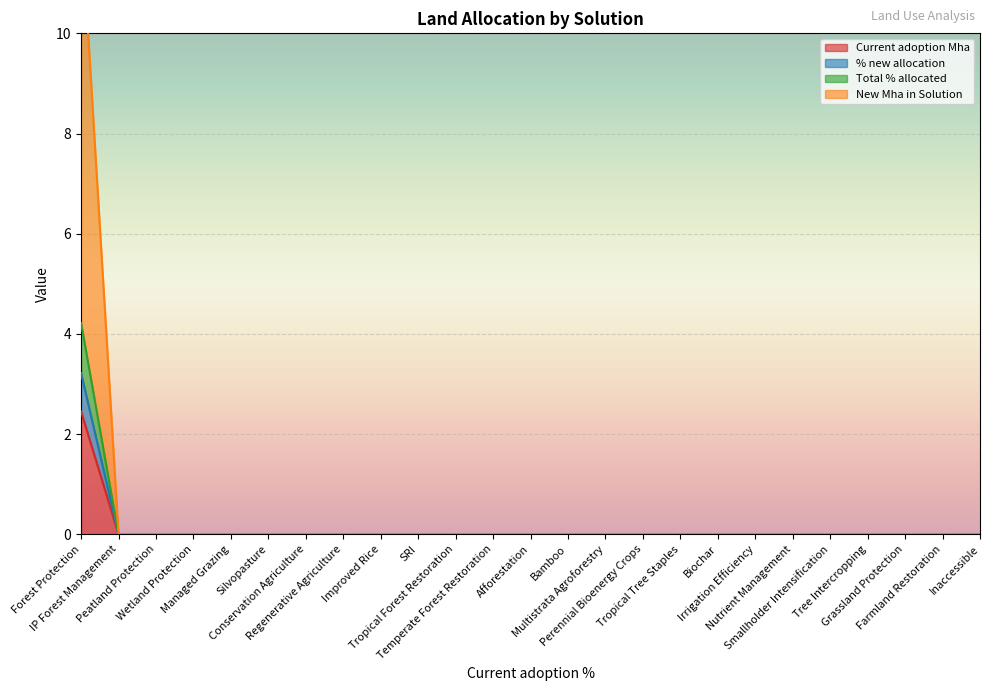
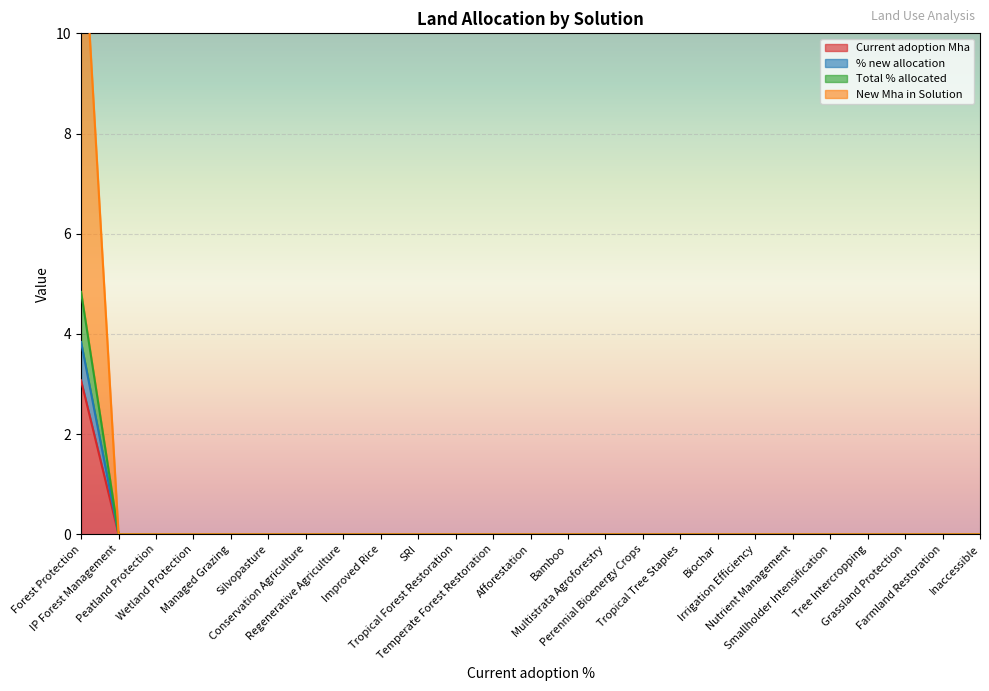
Current adoption Mha, Forest Protection: 2.4 -> 3.1
